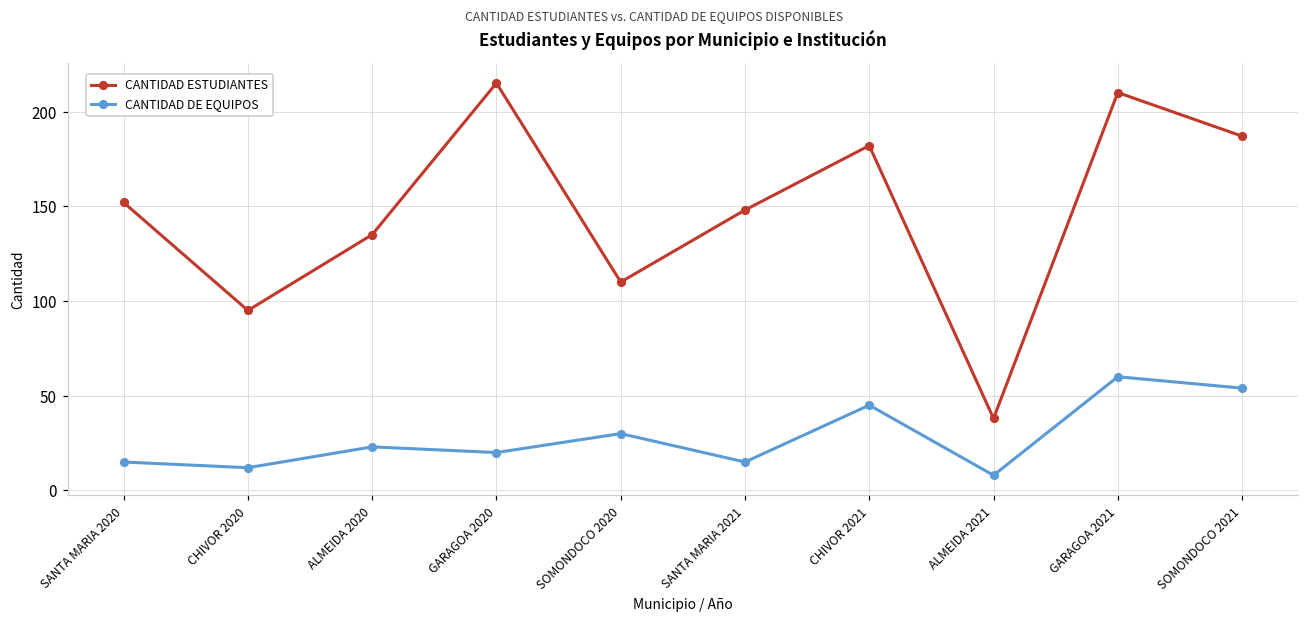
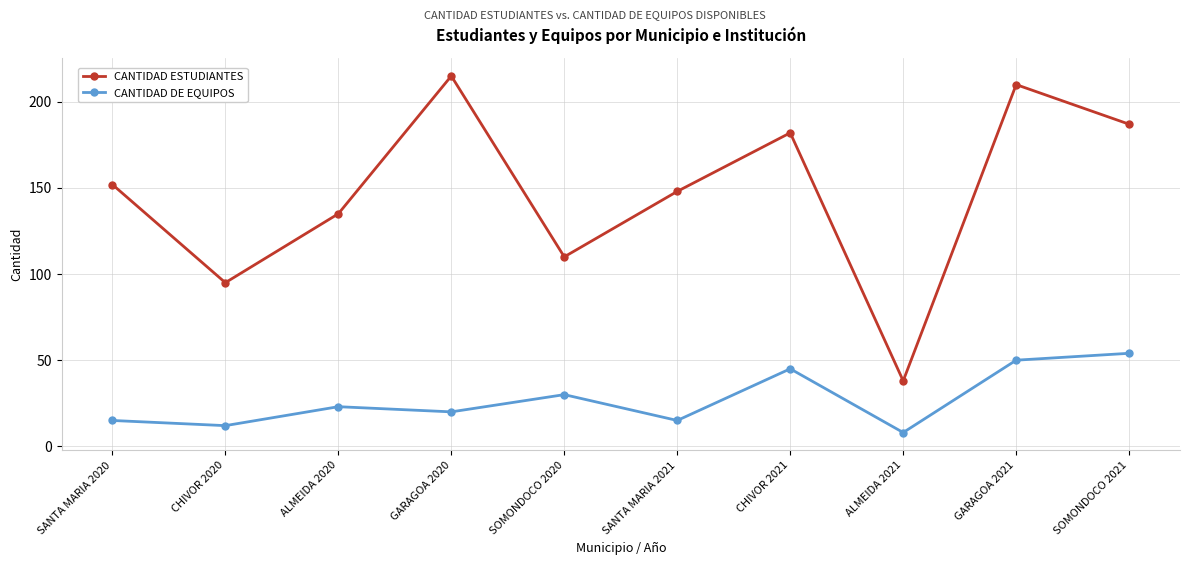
CANTIDAD DE EQUIPOS, GARAGOA 2021: 60 -> 50
